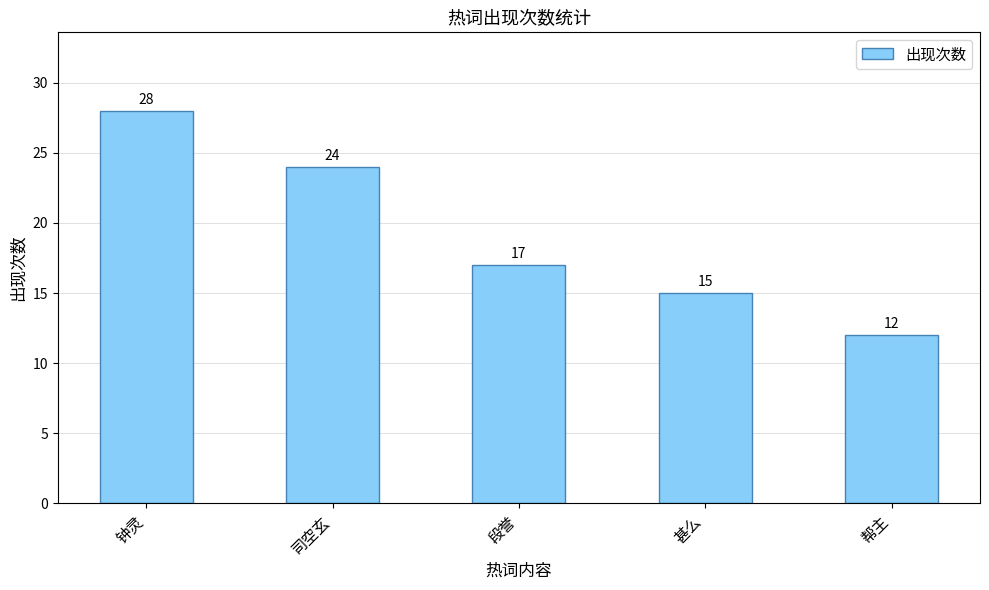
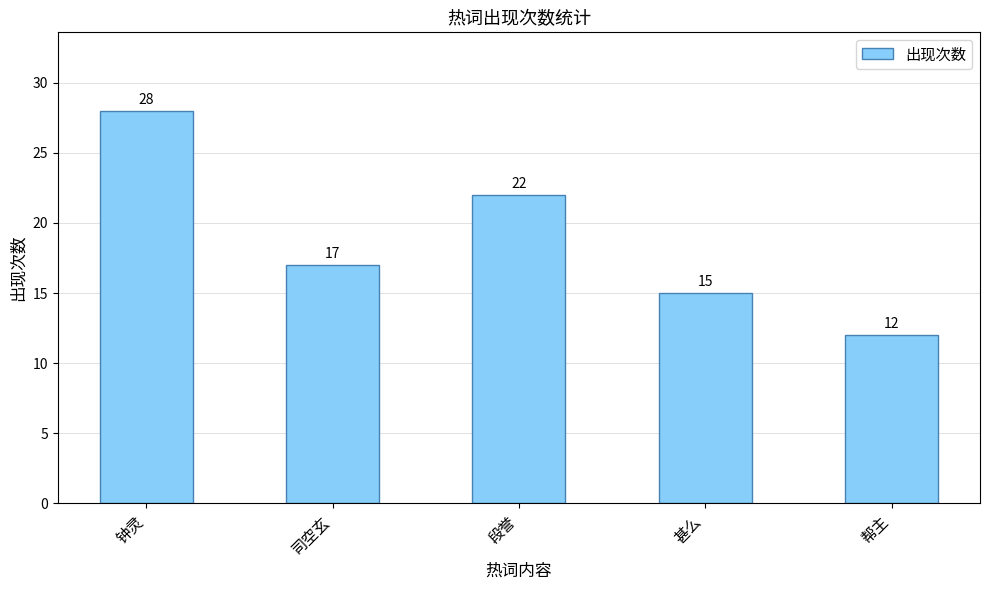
司空玄: 24 -> 17
段誉: 17 -> 22
